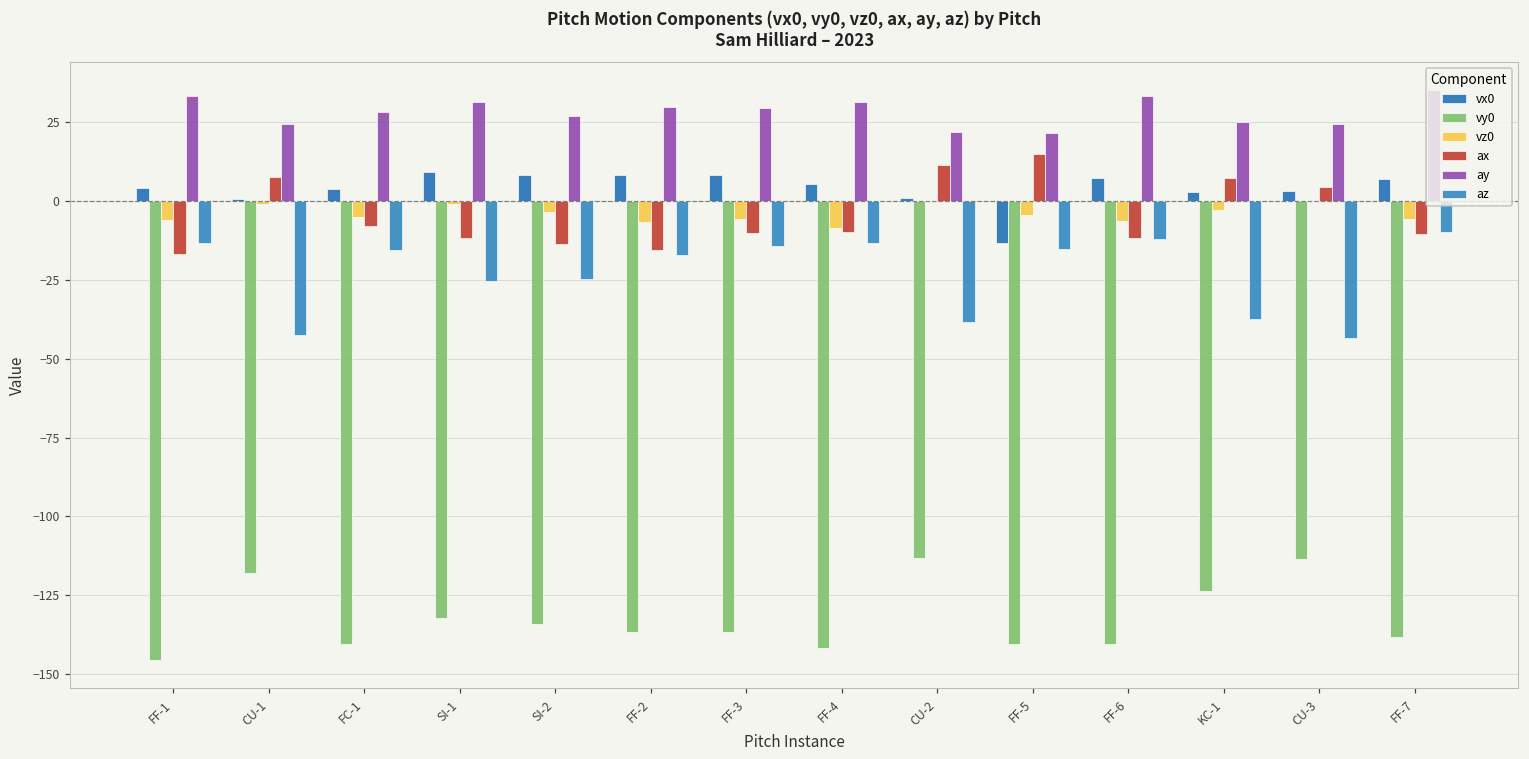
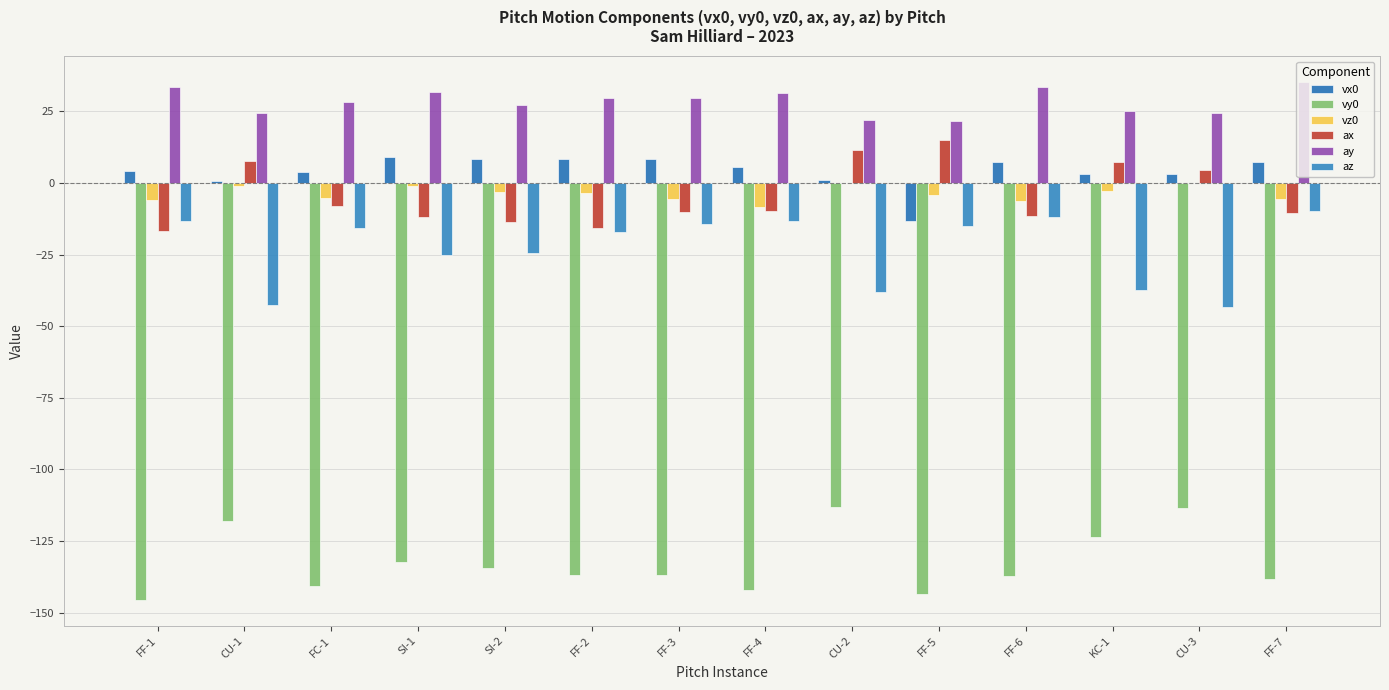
vz0, FF-2: -7 -> -4
vy0, FF-5: -141 -> -144
vy0, FF-6: -141 -> -137
